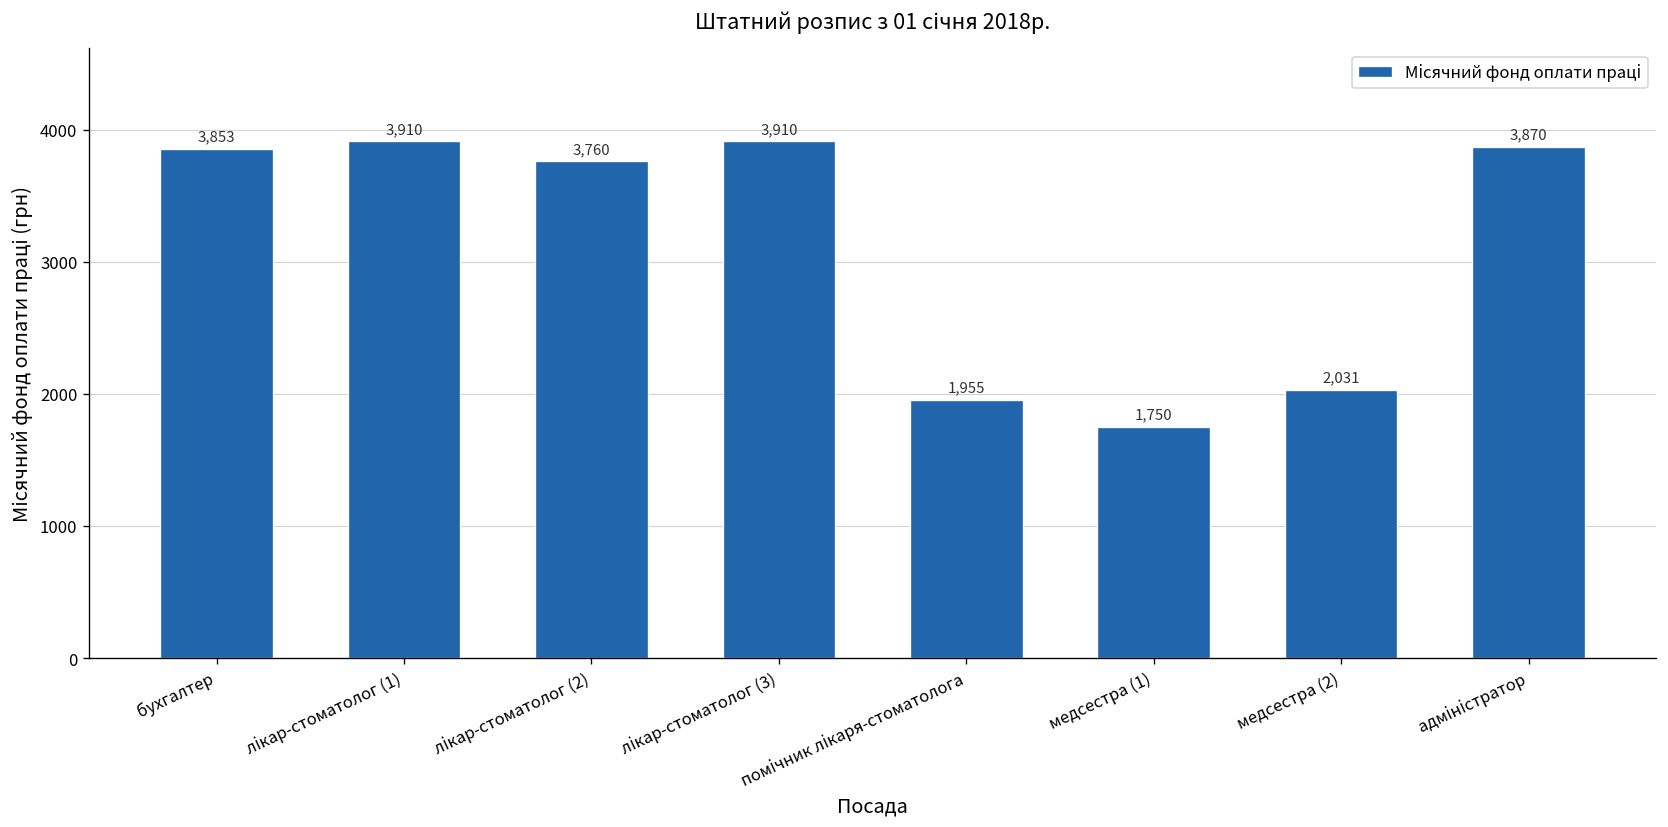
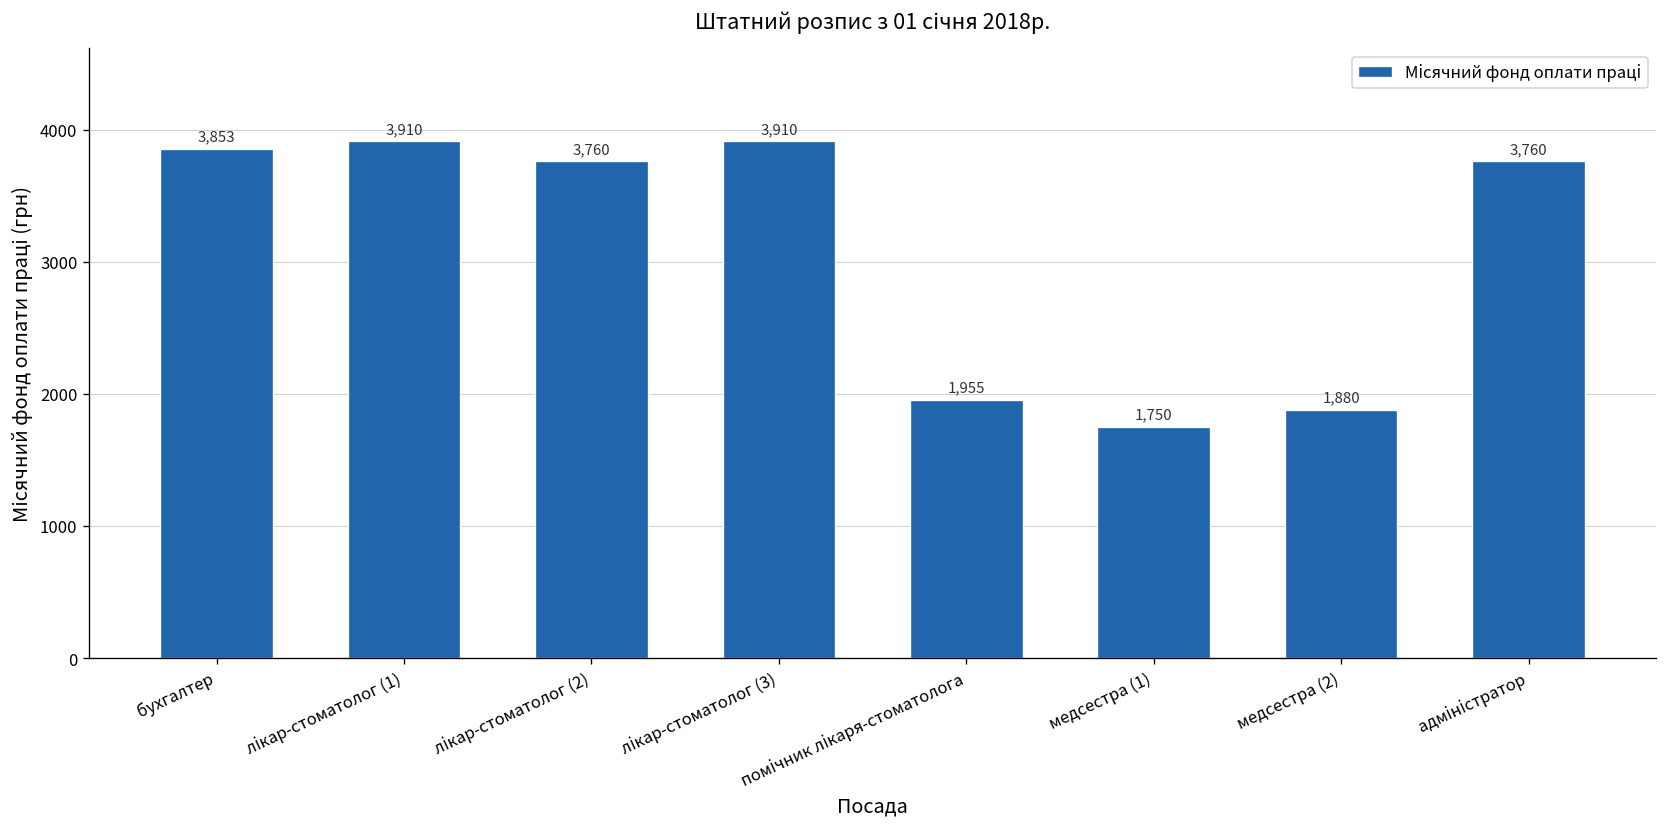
медсестра (2): 2,031 -> 1,880
адміністратор: 3,870 -> 3,760
